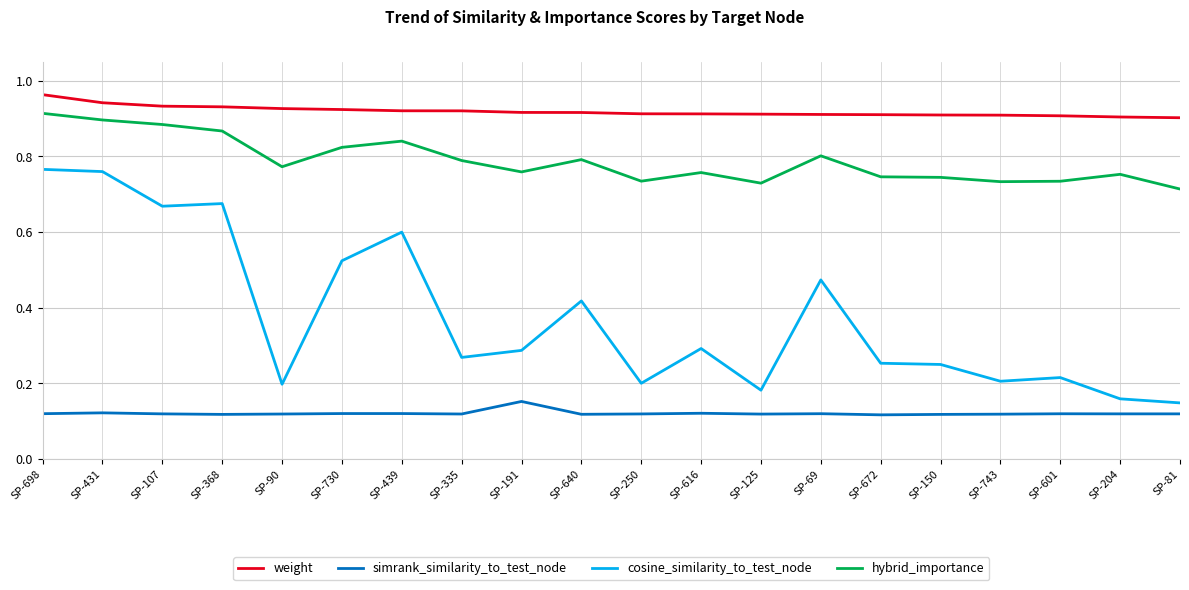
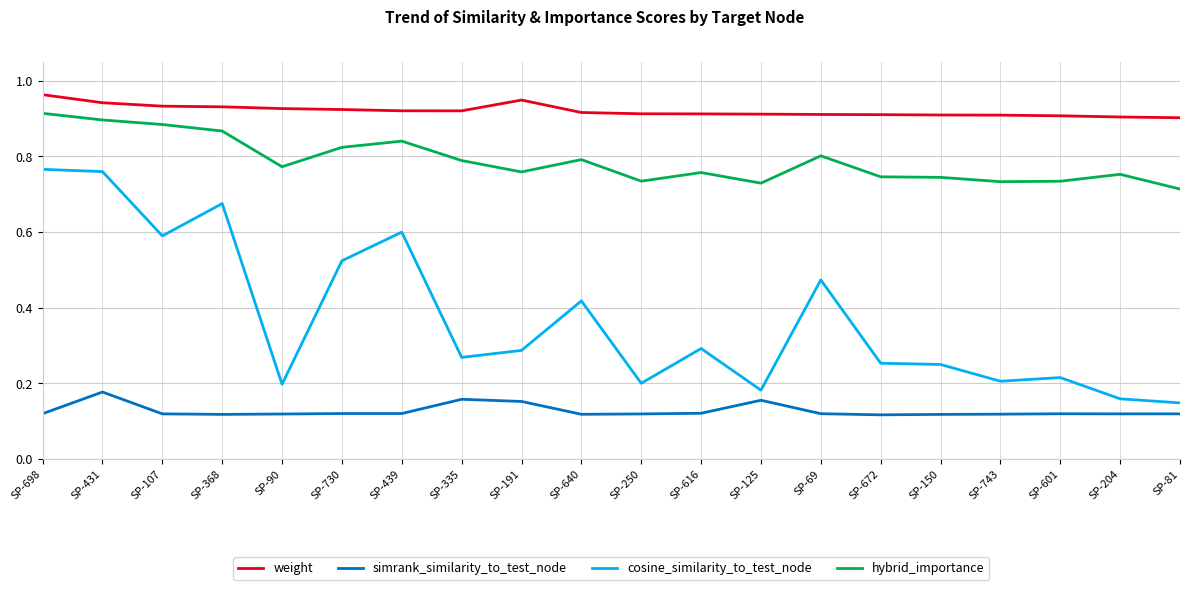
simrank_similarity_to_test_node, SP-431: 0.12 -> 0.18
cosine_similarity_to_test_node, SP-107: 0.67 -> 0.59
simrank_similarity_to_test_node, SP-335: 0.12 -> 0.16
weight, SP-191: 0.92 -> 0.95
simrank_similarity_to_test_node, SP-125: 0.12 -> 0.16
